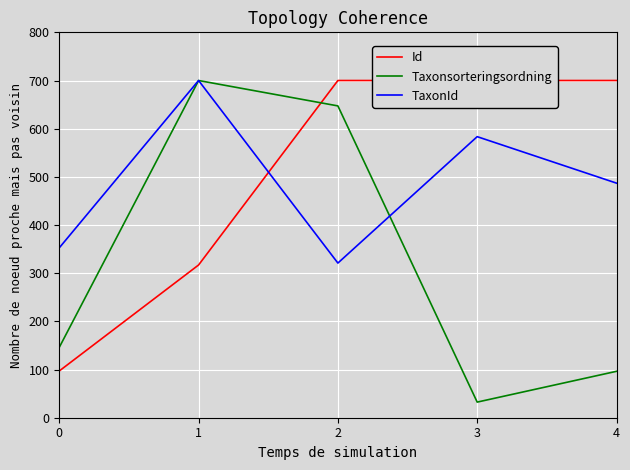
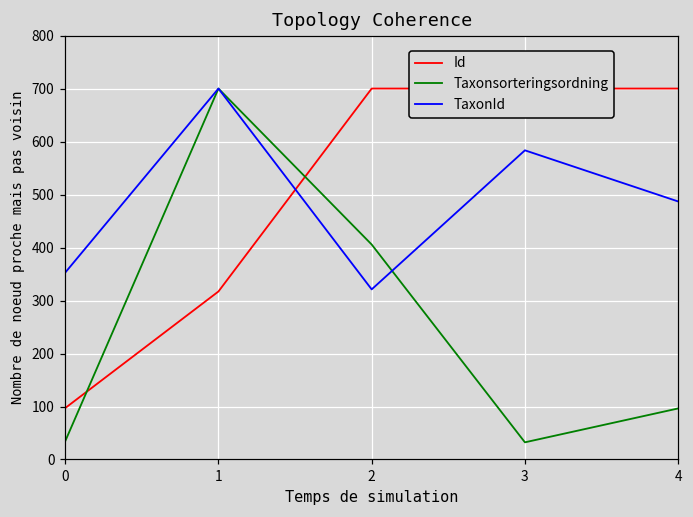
Taxonsorteringsordning, 0: 150 -> 30
Taxonsorteringsordning, 2: 650 -> 410
